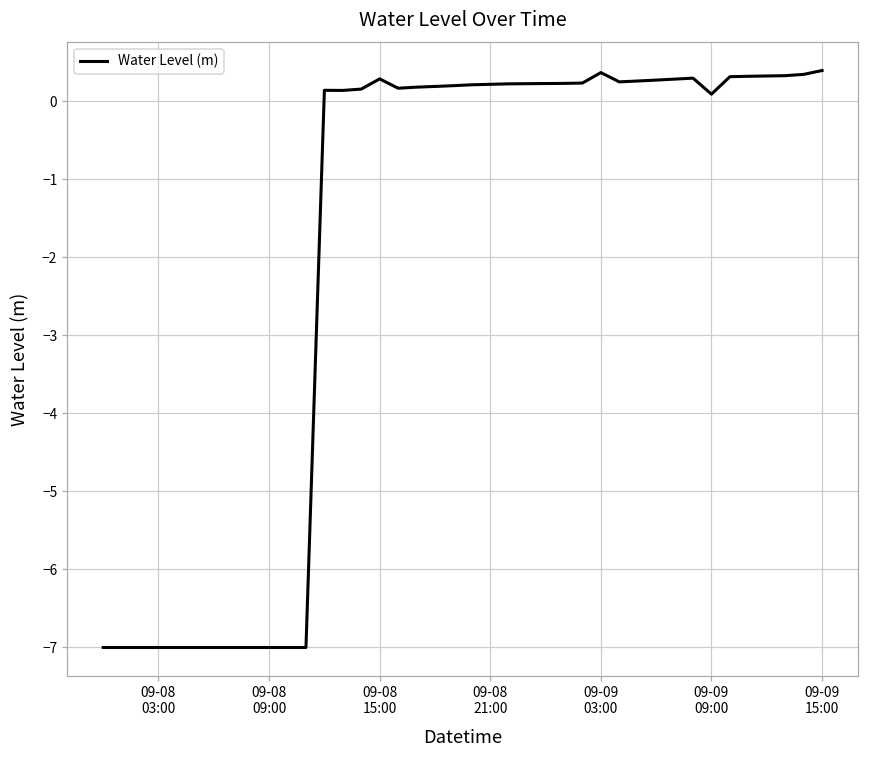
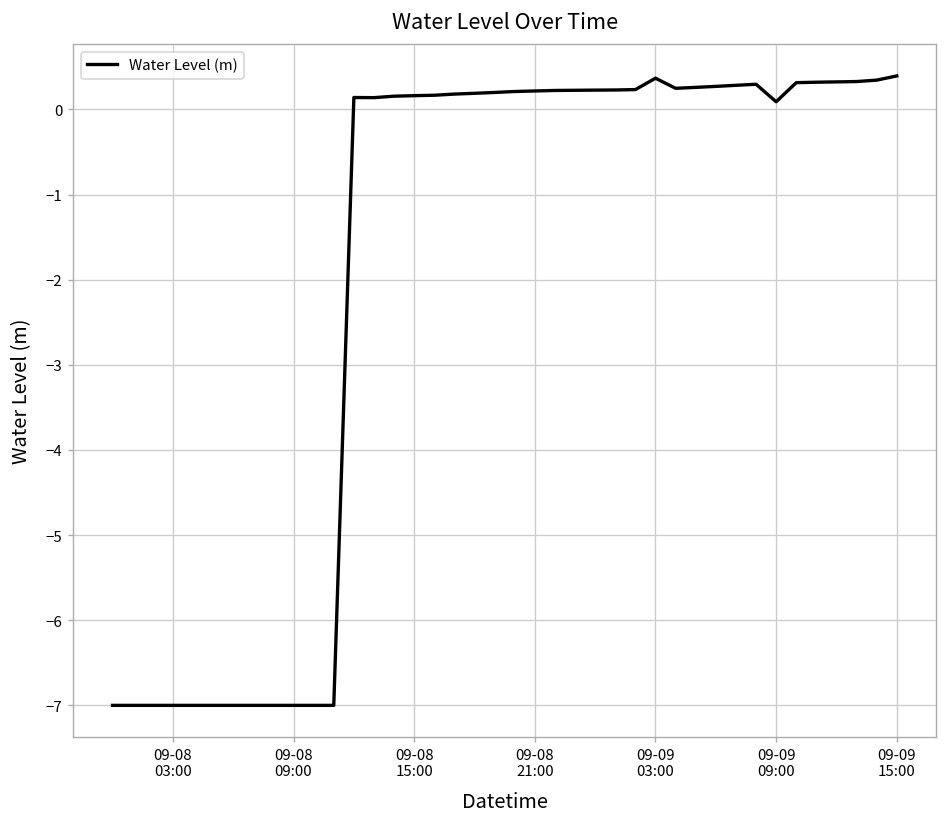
09-08 15:00: 0.3 -> 0.2
